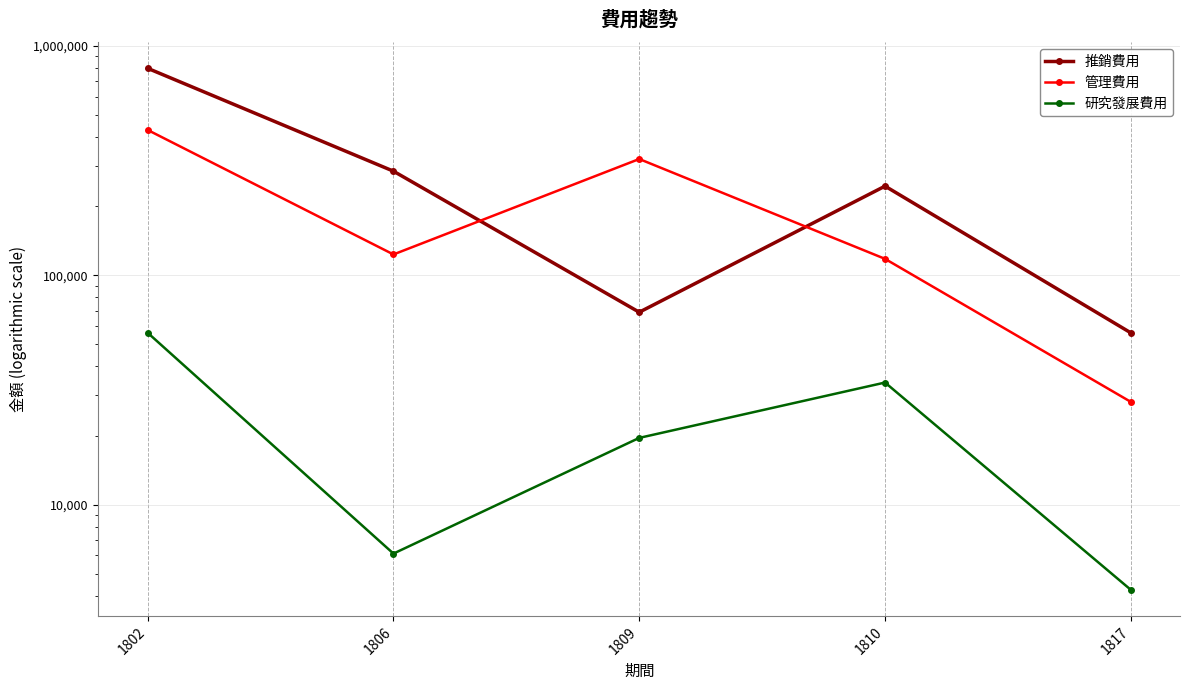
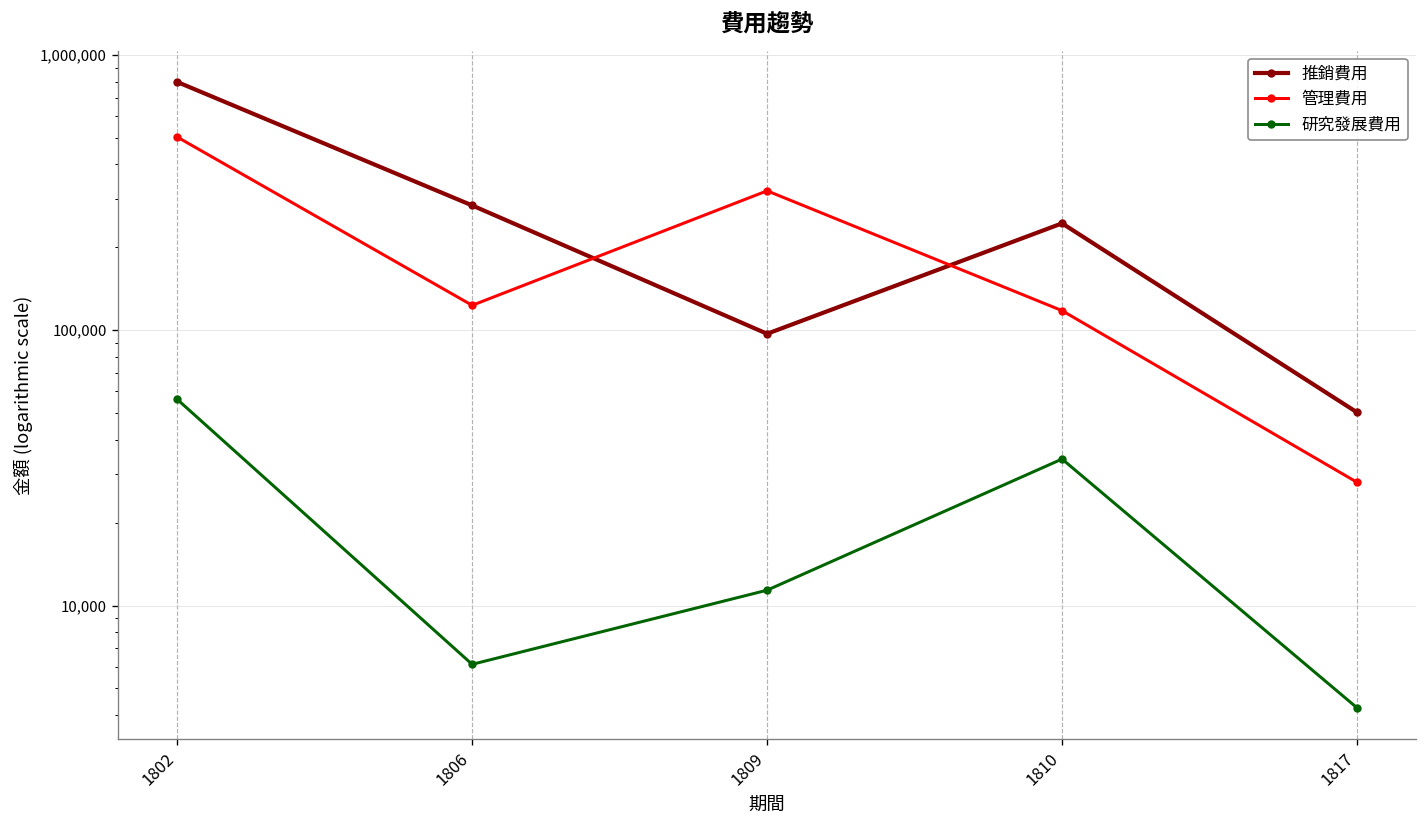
管理費用, 1802: 430,000 -> 500,000
推銷費用, 1809: 69,000 -> 97,000
研究發展費用, 1809: 20,000 -> 11,000
推銷費用, 1817: 56,000 -> 50,000
